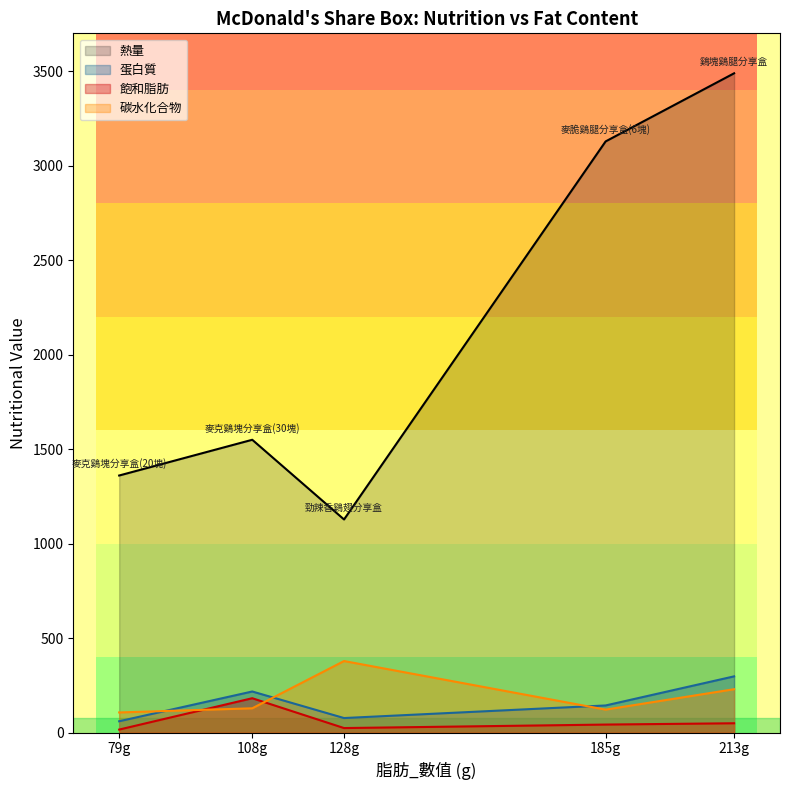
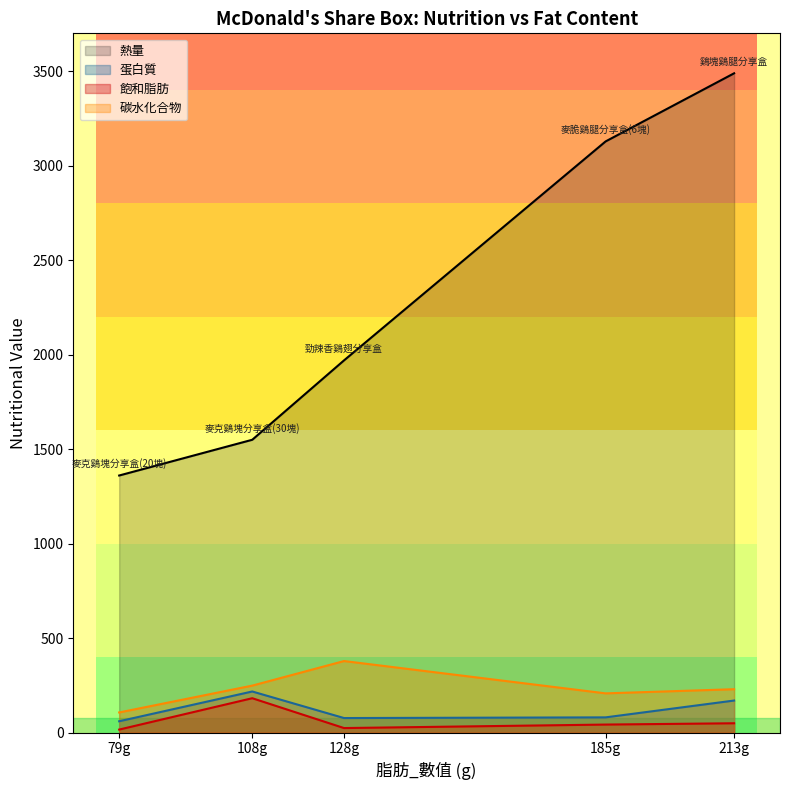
碳水化合物, 108g: 130 -> 250
熱量, 128g: 1130 -> 1970
蛋白質, 185g: 140 -> 80
碳水化合物, 185g: 120 -> 210
蛋白質, 213g: 300 -> 170
